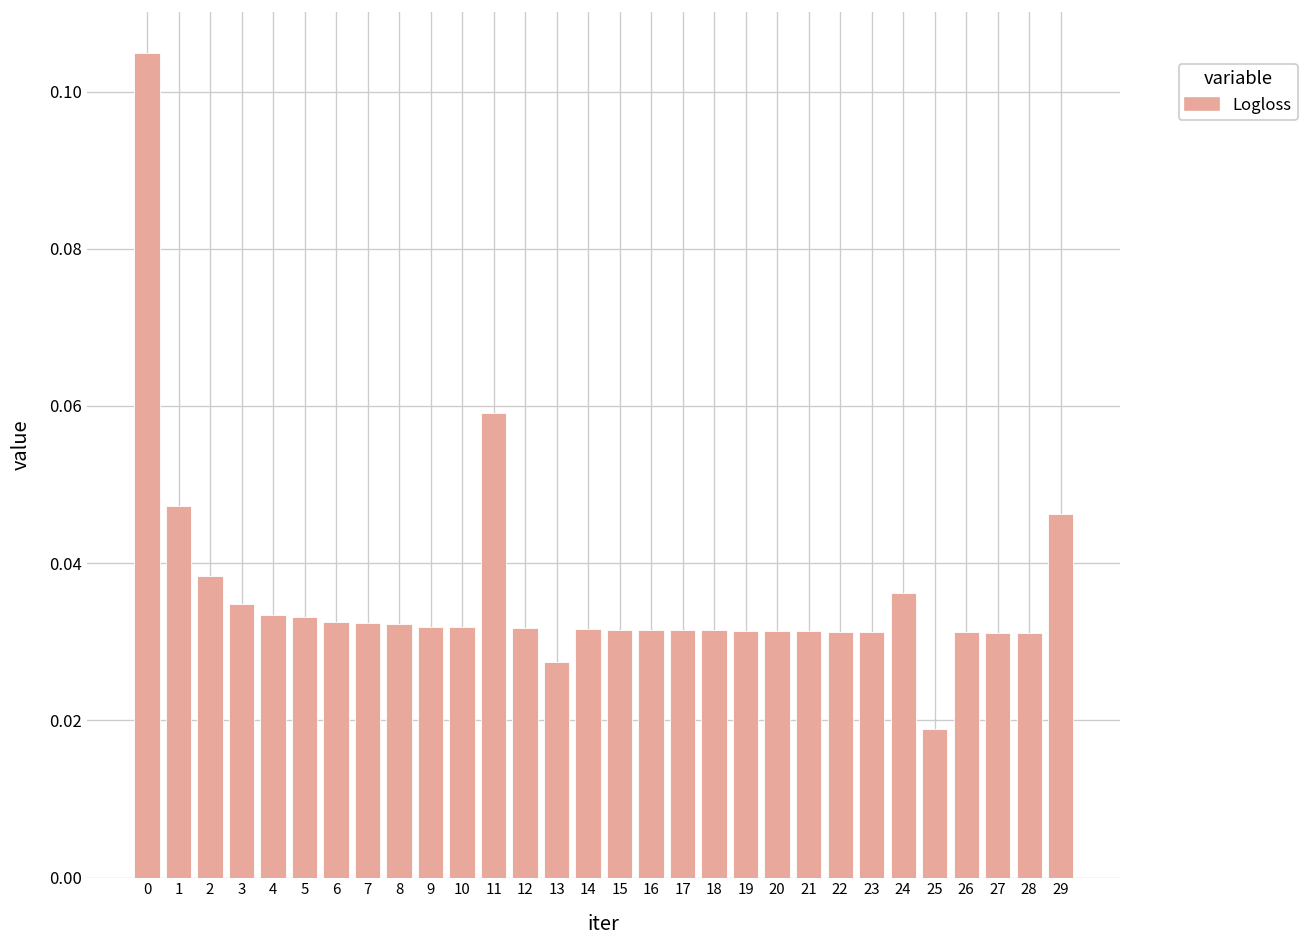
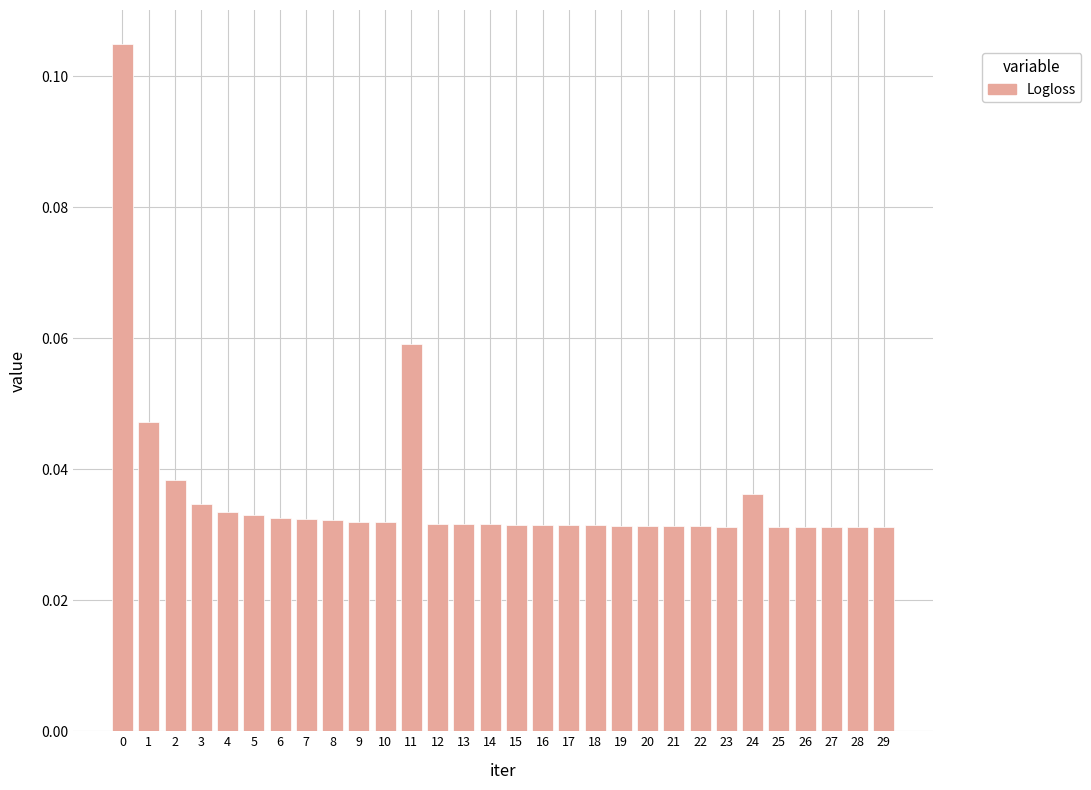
13: 0.027 -> 0.032
25: 0.019 -> 0.031
29: 0.046 -> 0.031
